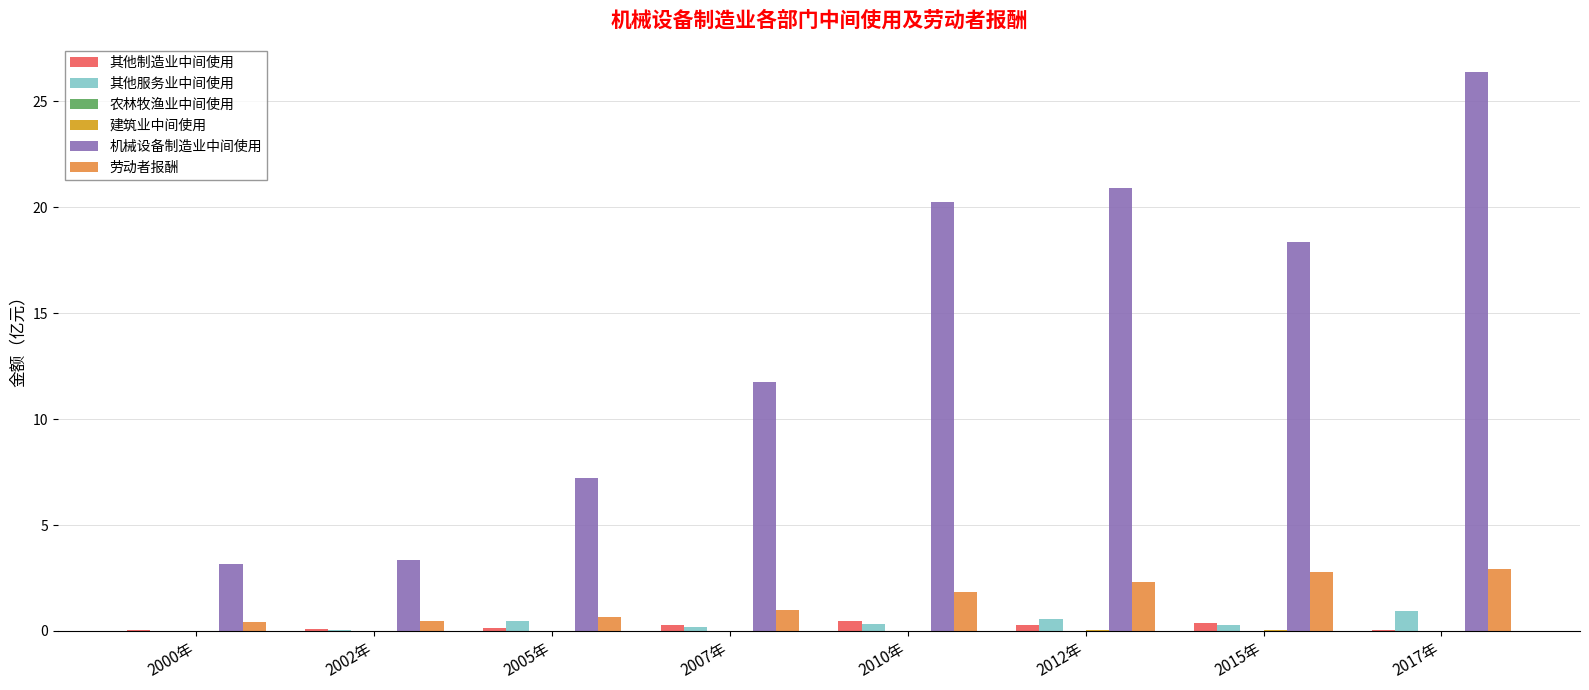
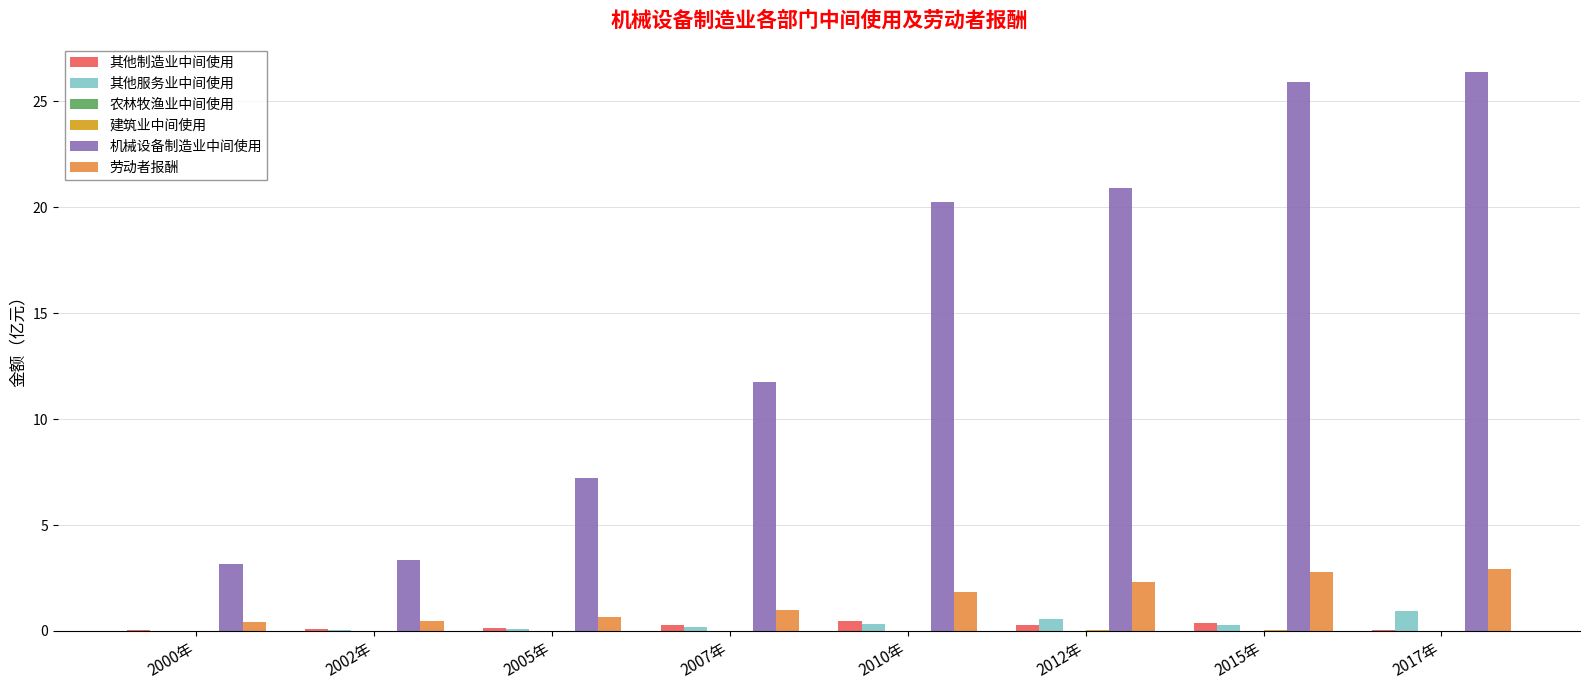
其他服务业中间使用, 2005年: 0.5 -> 0.1
机械设备制造业中间使用, 2015年: 18.4 -> 25.9
